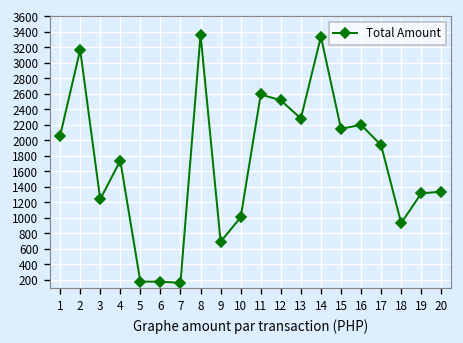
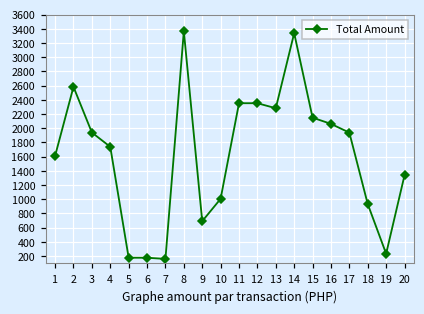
1: 2100 -> 1600
2: 3200 -> 2600
3: 1200 -> 1900
11: 2600 -> 2400
12: 2500 -> 2400
16: 2200 -> 2100
19: 1300 -> 200
